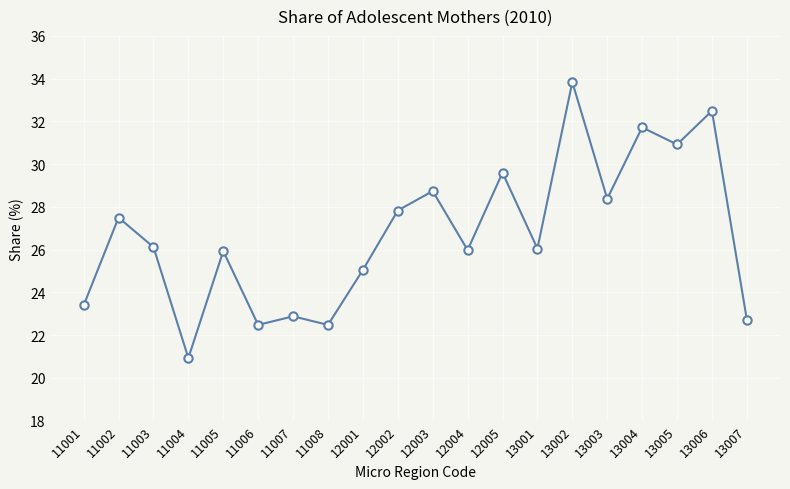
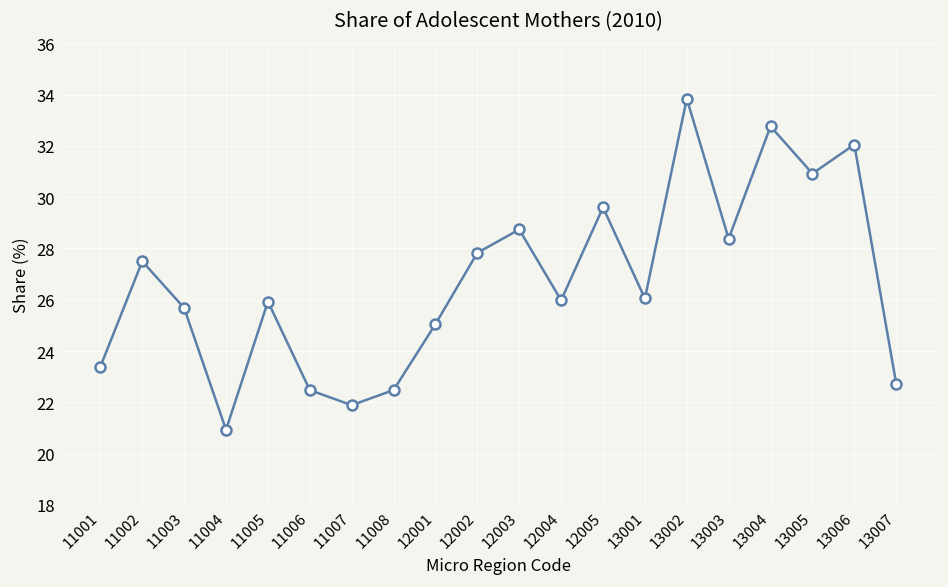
11003: 26.1 -> 25.7
11007: 22.9 -> 21.9
13004: 31.7 -> 32.8
13006: 32.5 -> 32.1
